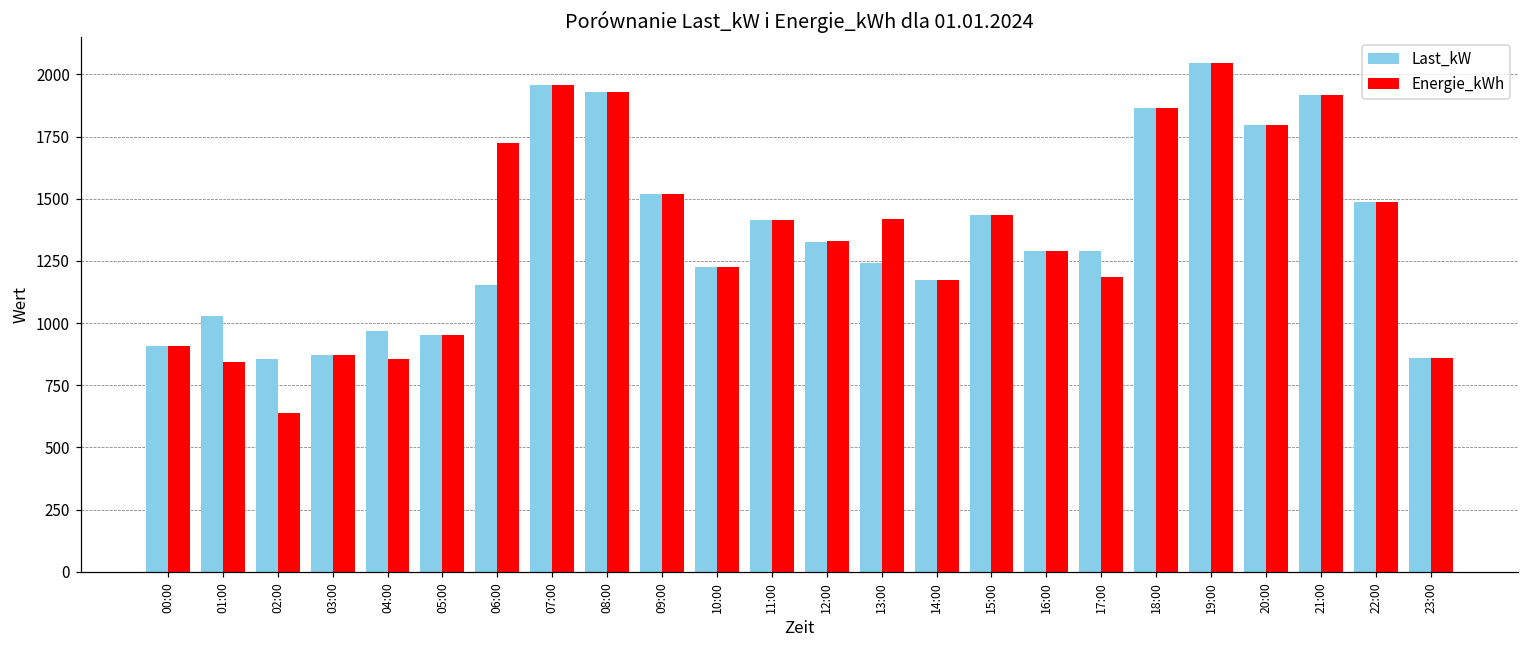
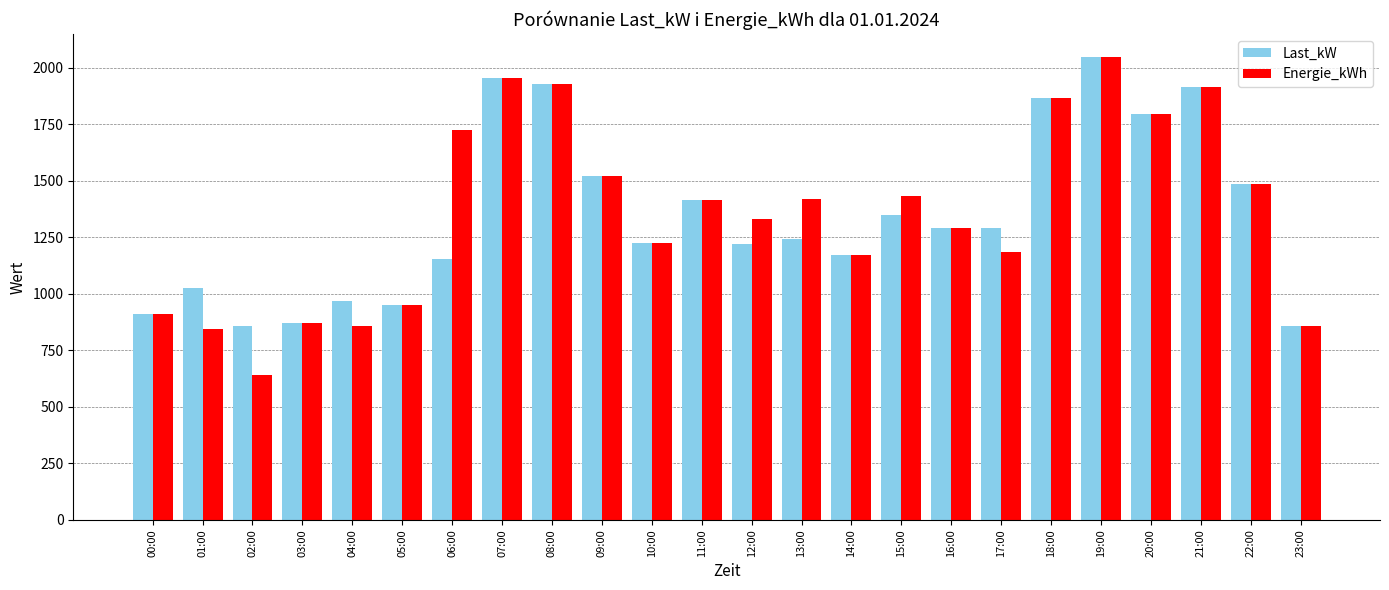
Last_kW, 12:00: 1330 -> 1220
Last_kW, 15:00: 1430 -> 1350
